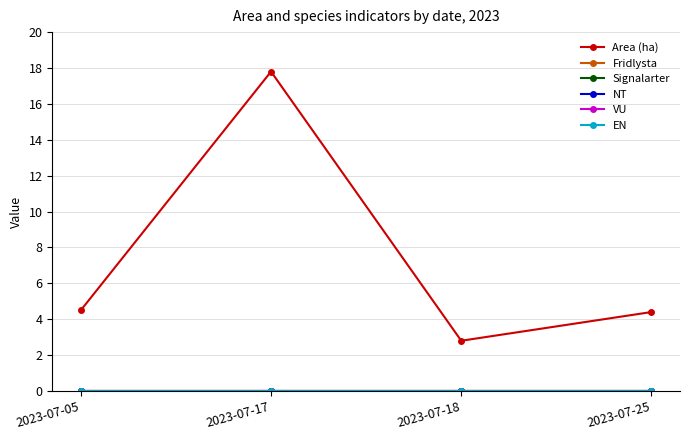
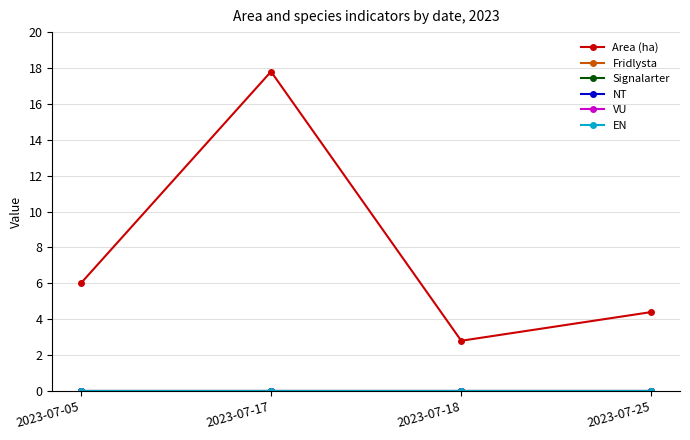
Area (ha), 2023-07-05: 4.5 -> 6.0
